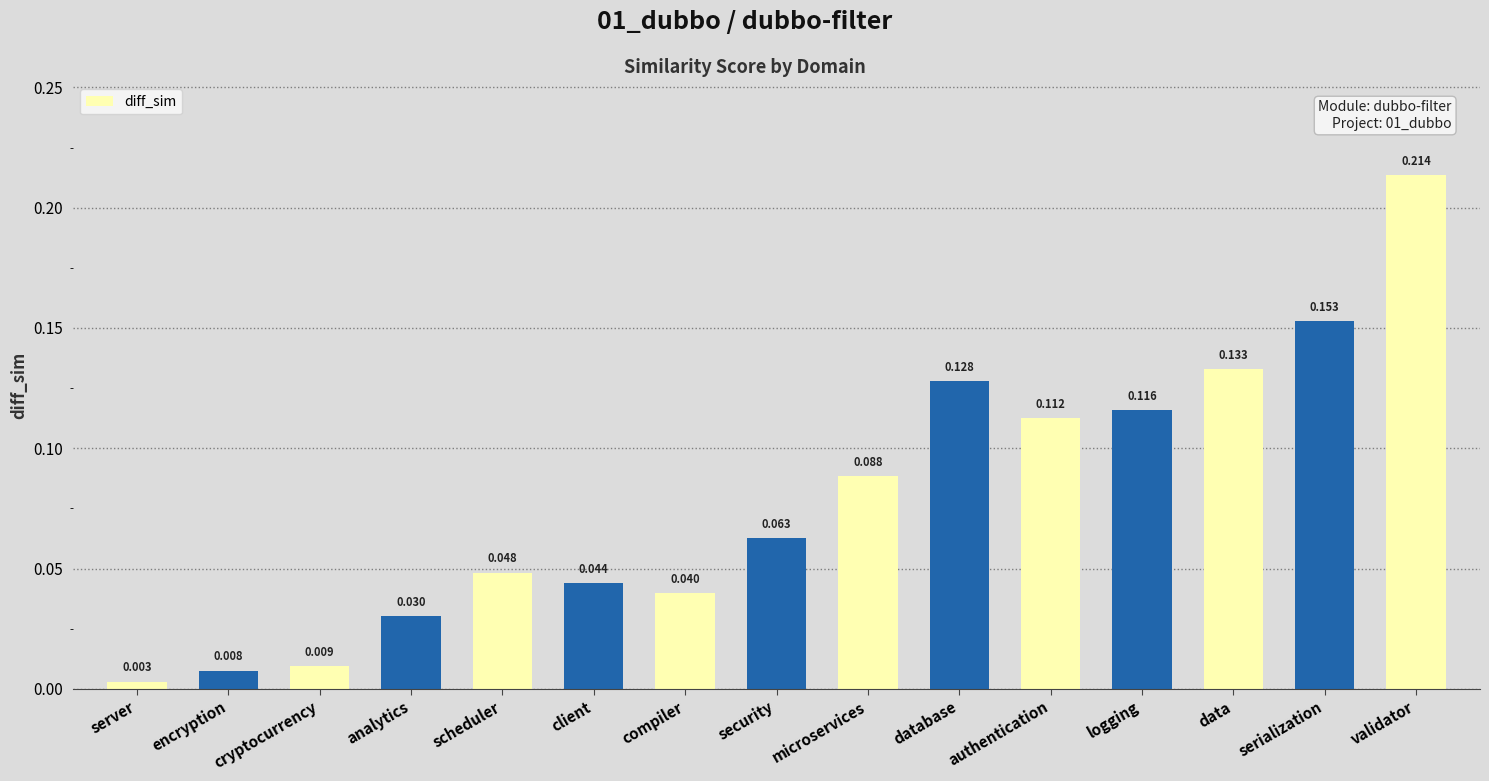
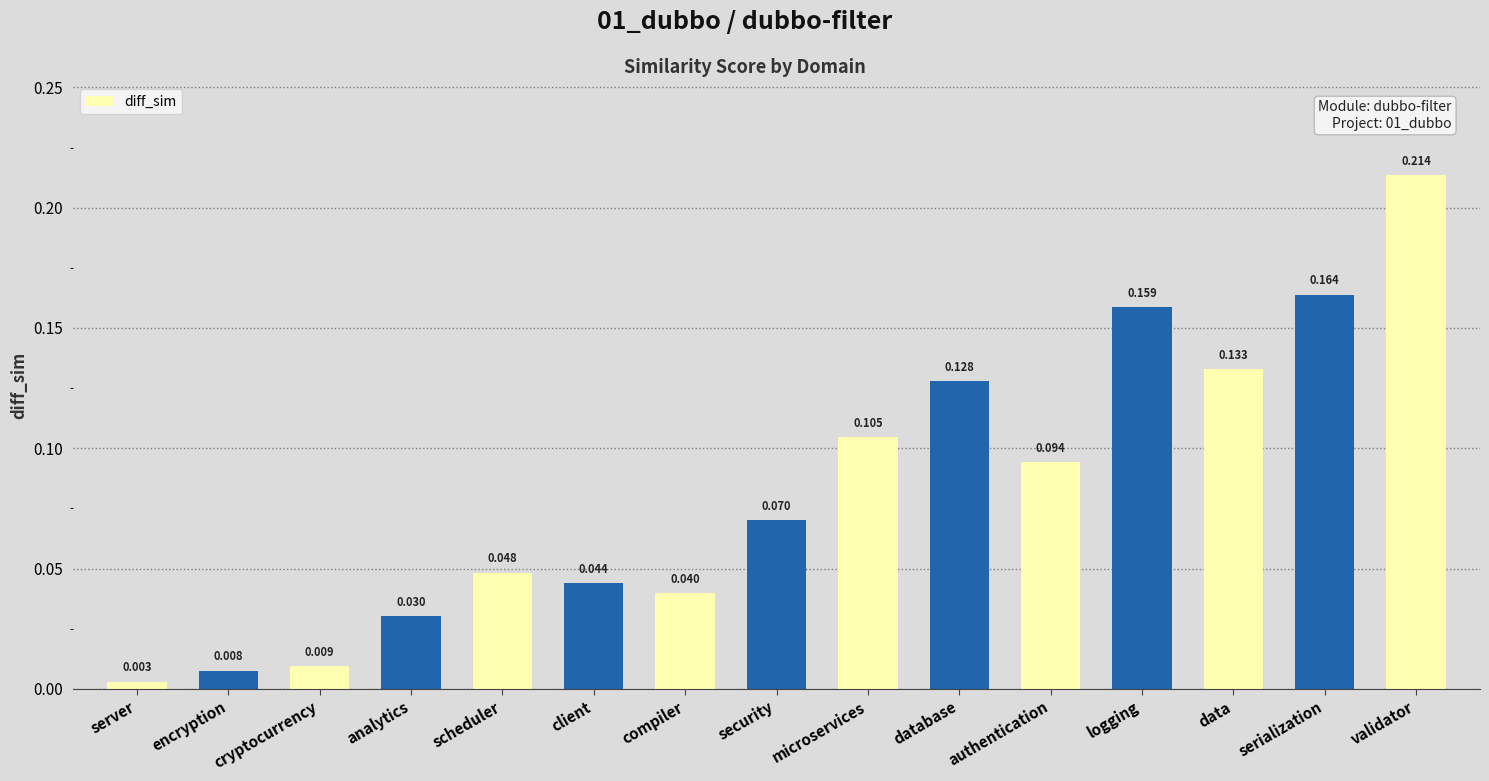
security: 0.063 -> 0.070
microservices: 0.088 -> 0.105
authentication: 0.112 -> 0.094
logging: 0.116 -> 0.159
serialization: 0.153 -> 0.164
